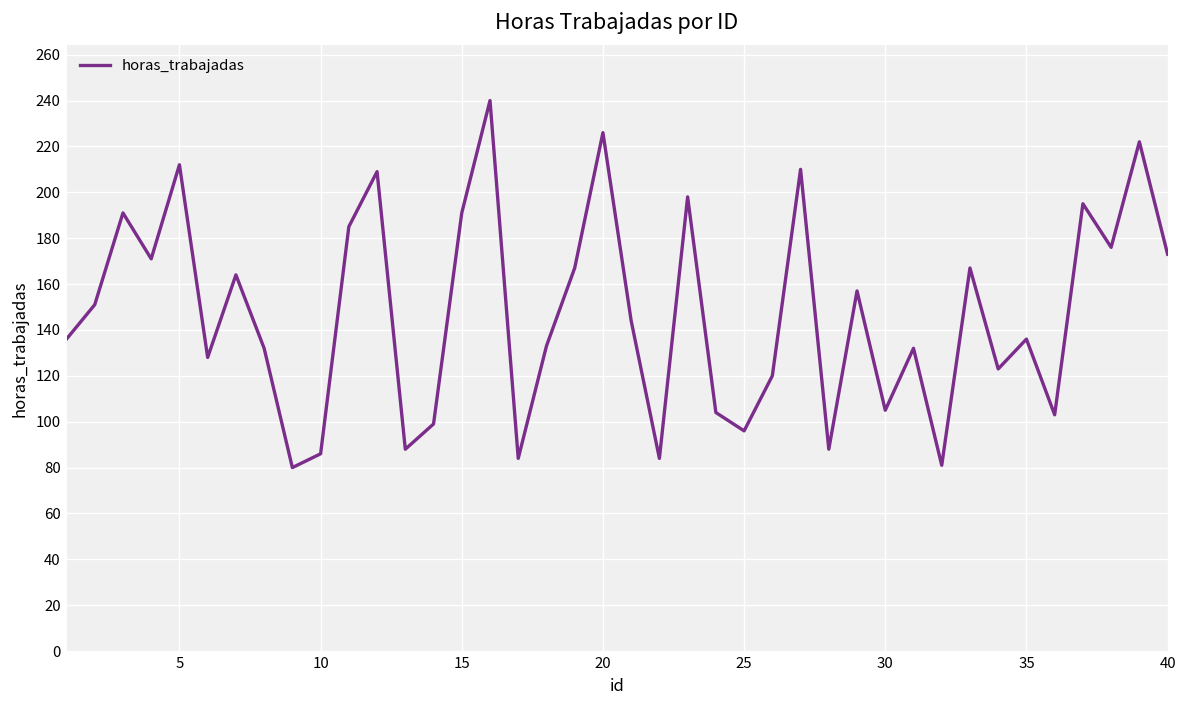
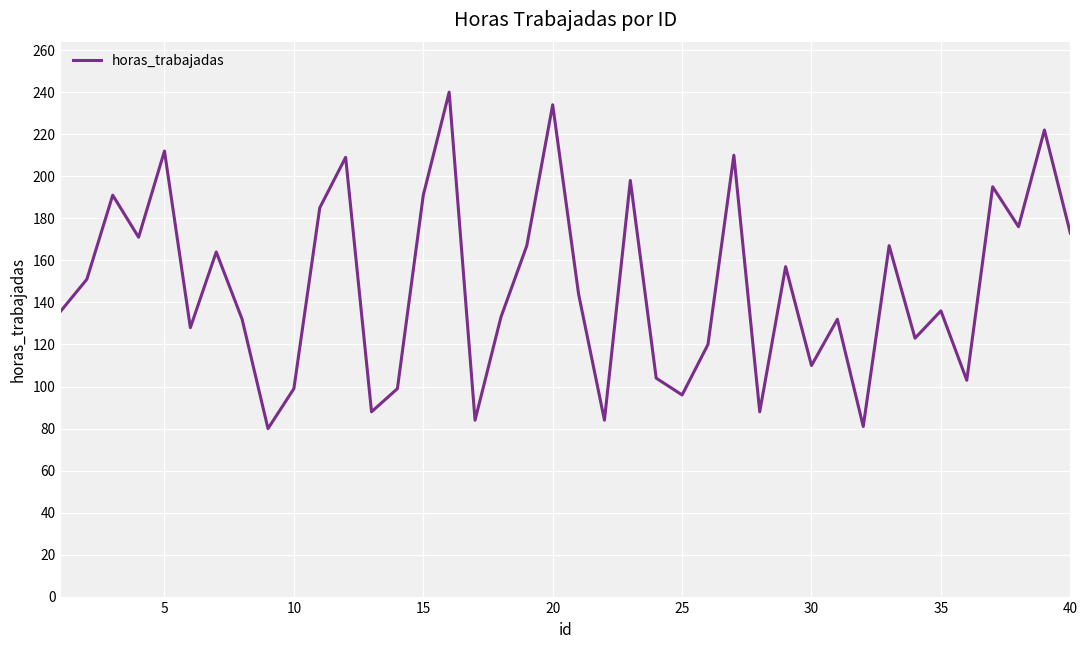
10: 86 -> 99
20: 226 -> 234
30: 105 -> 110
